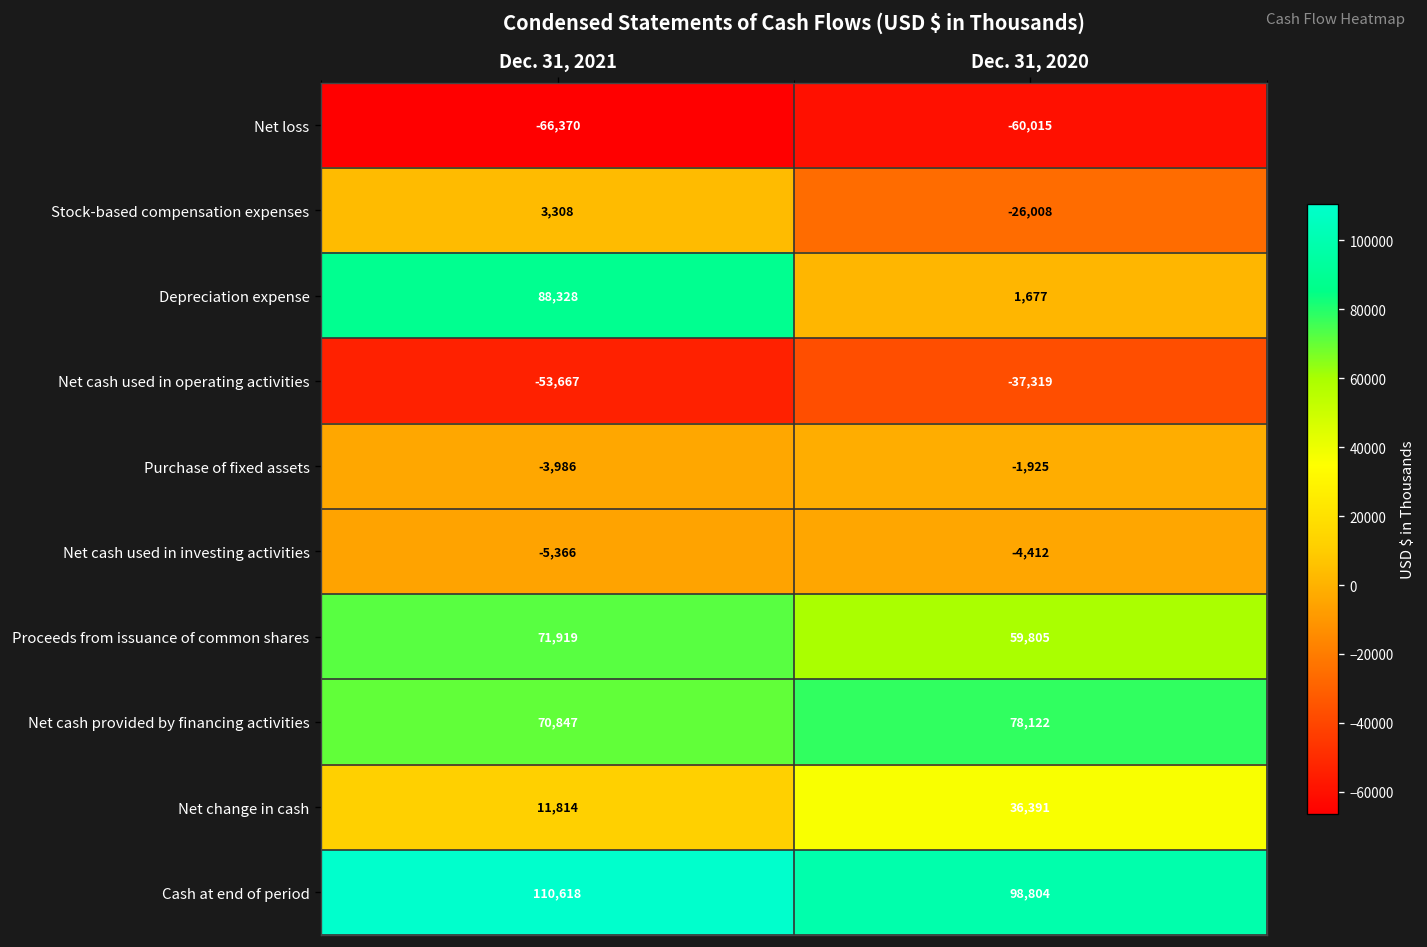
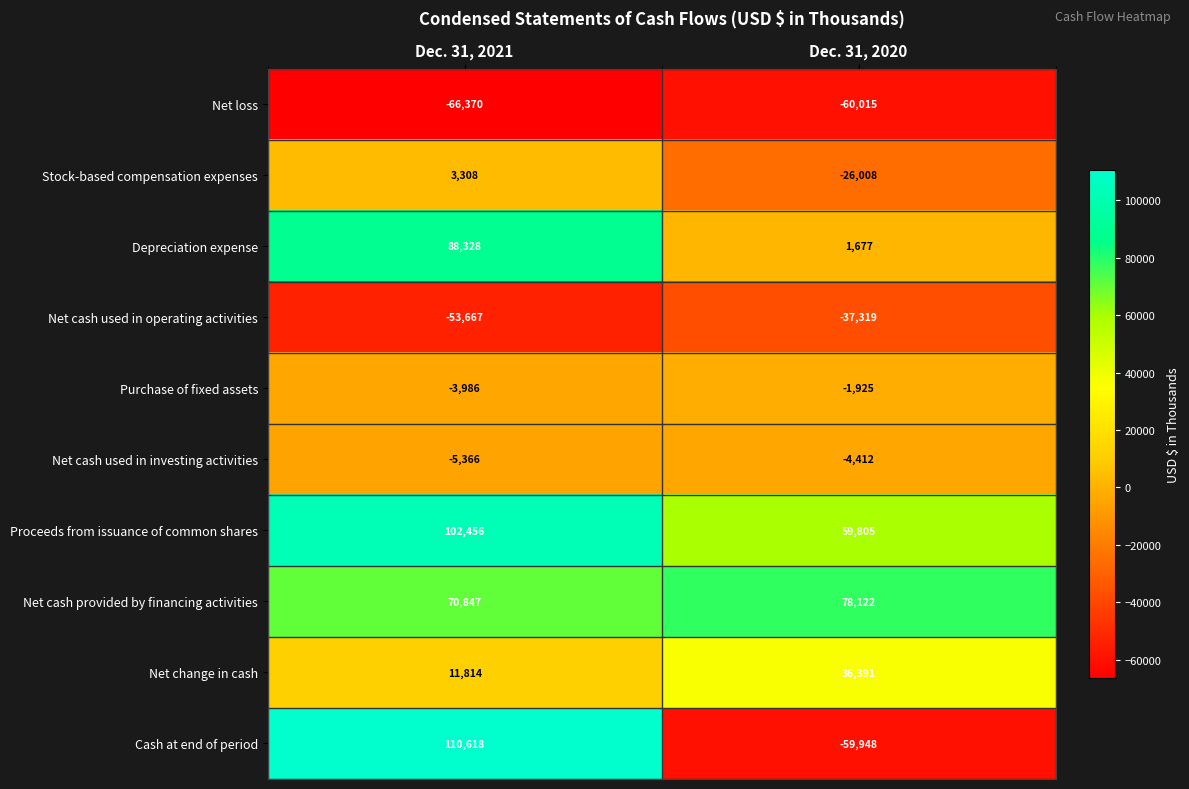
Proceeds from issuance of common shares, Dec. 31, 2021: 71,919 -> 102,456
Cash at end of period, Dec. 31, 2020: 98,804 -> -59,948
